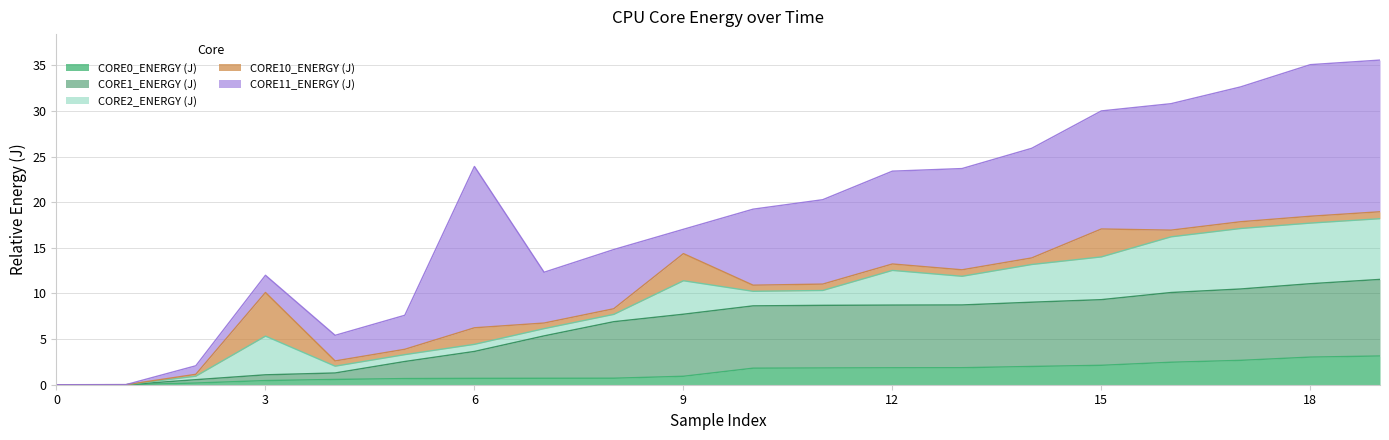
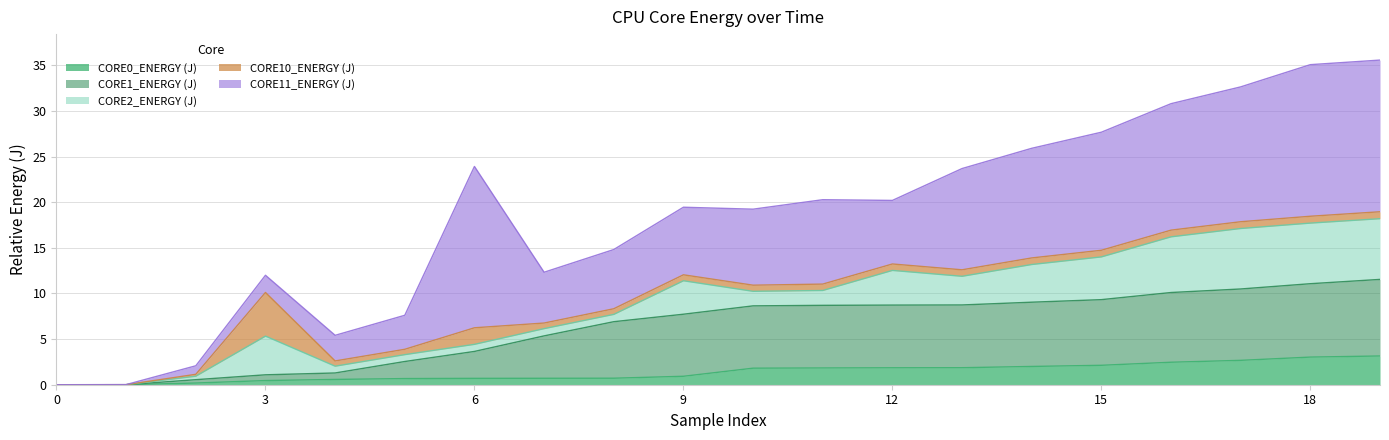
CORE10_ENERGY (J), 9: 3 -> 1
CORE11_ENERGY (J), 9: 3 -> 7
CORE11_ENERGY (J), 12: 10 -> 7
CORE10_ENERGY (J), 15: 3 -> 1
